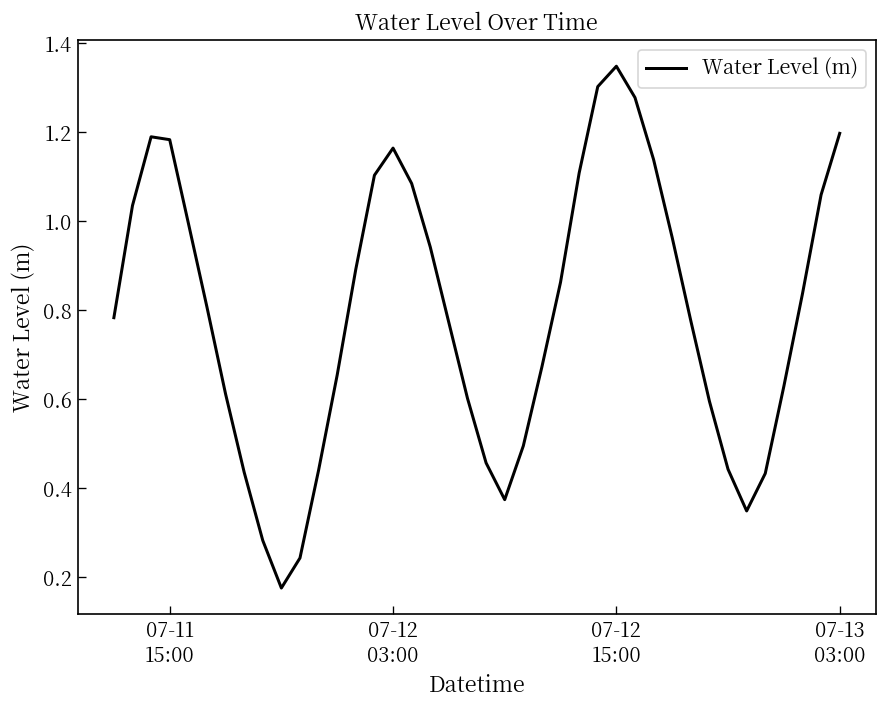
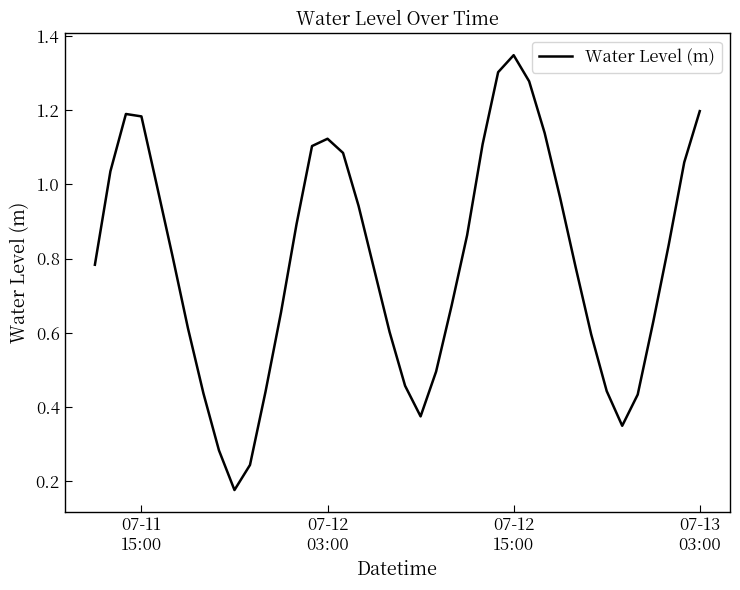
07-12 03:00: 1.16 -> 1.12
